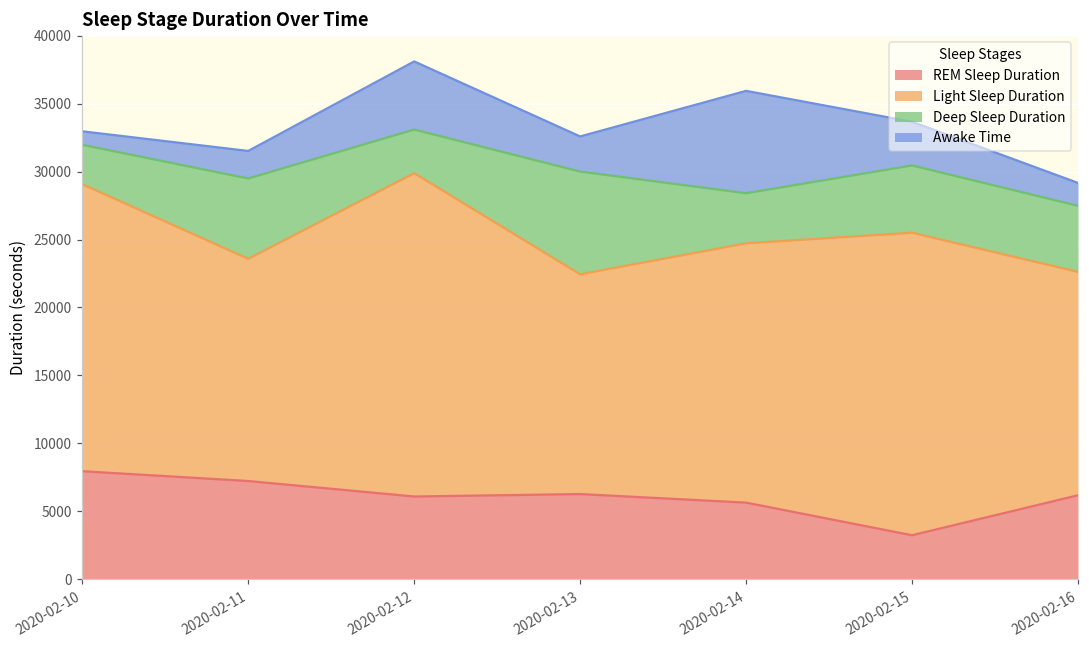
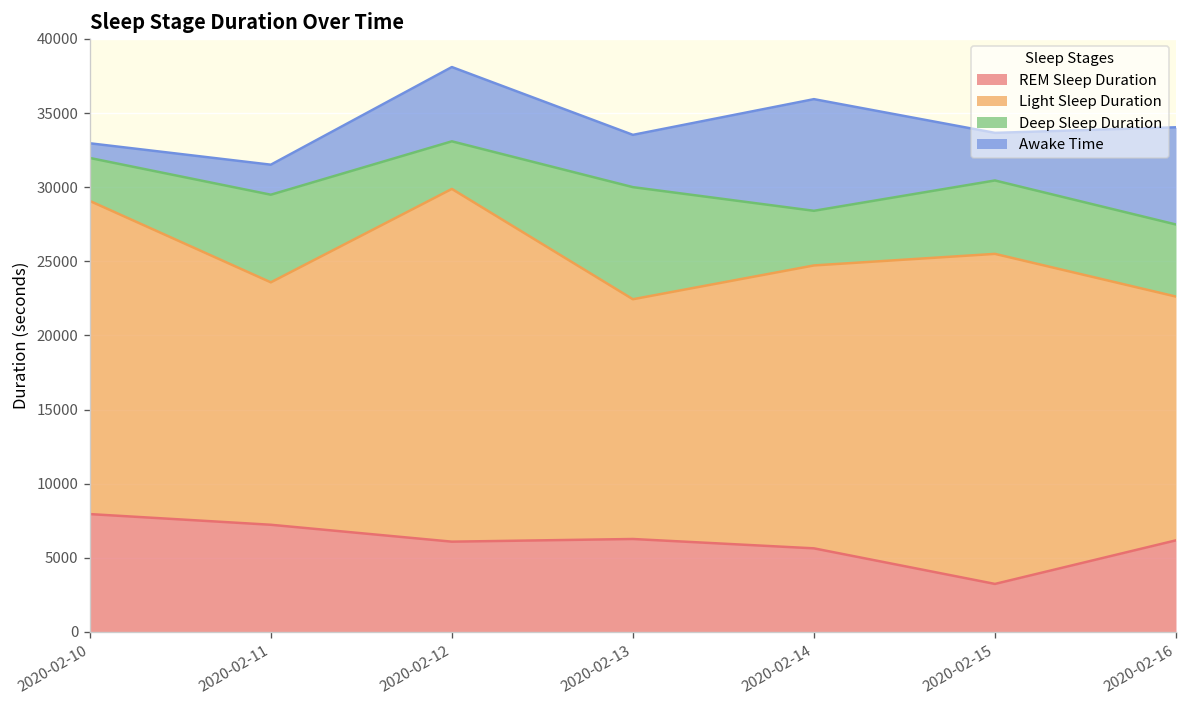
Awake Time, 2020-02-13: 2600 -> 3500
Awake Time, 2020-02-16: 1700 -> 6600
